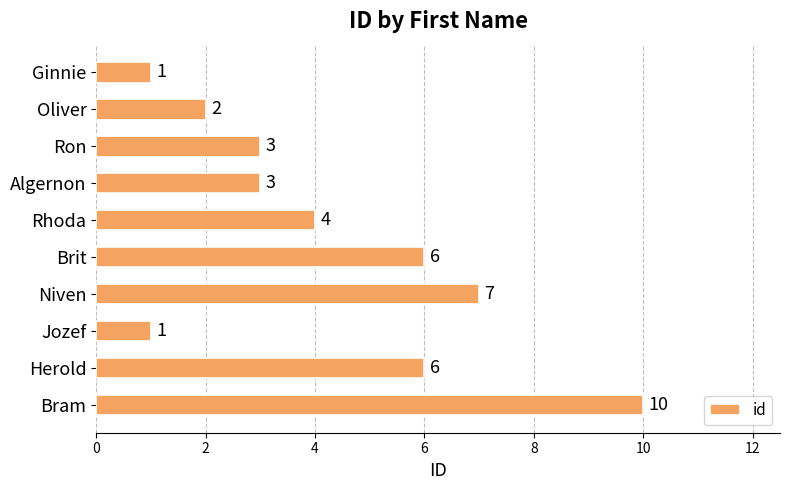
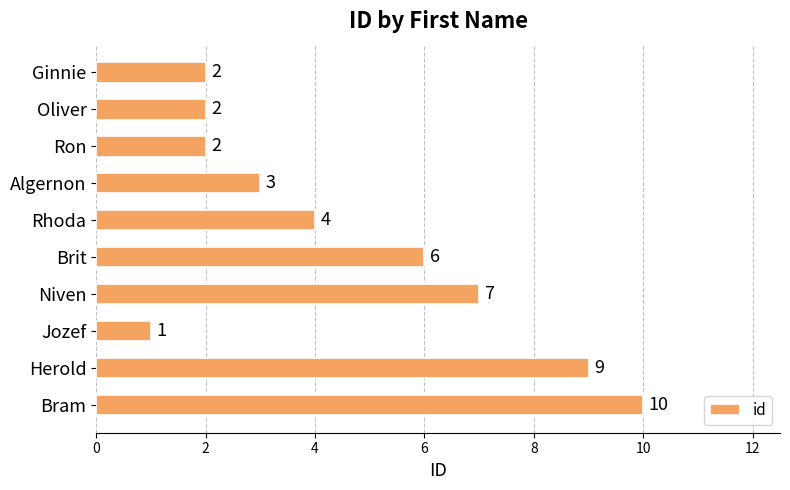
Ginnie: 1 -> 2
Ron: 3 -> 2
Herold: 6 -> 9
